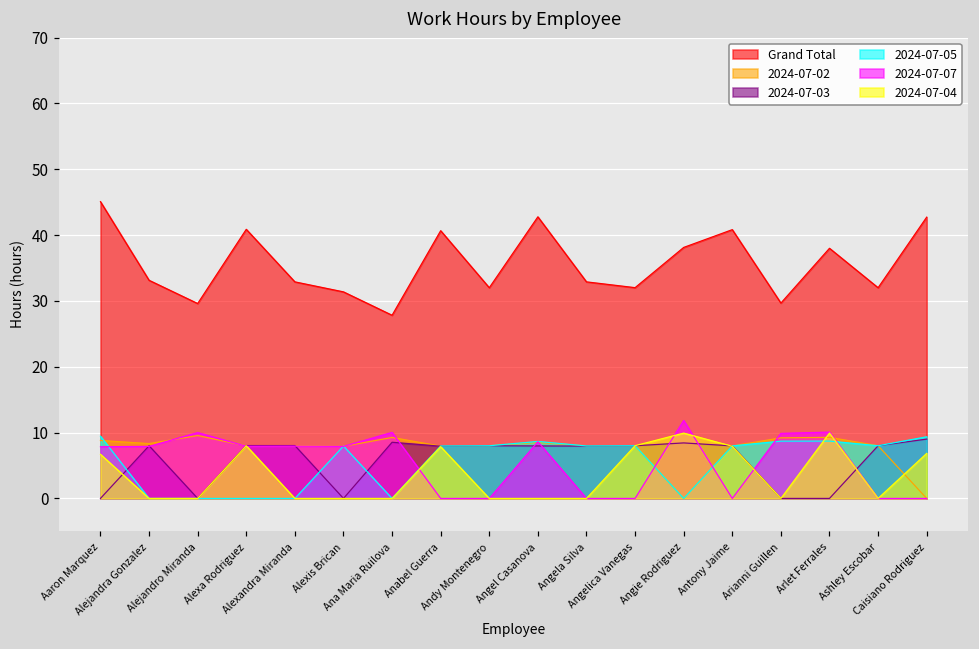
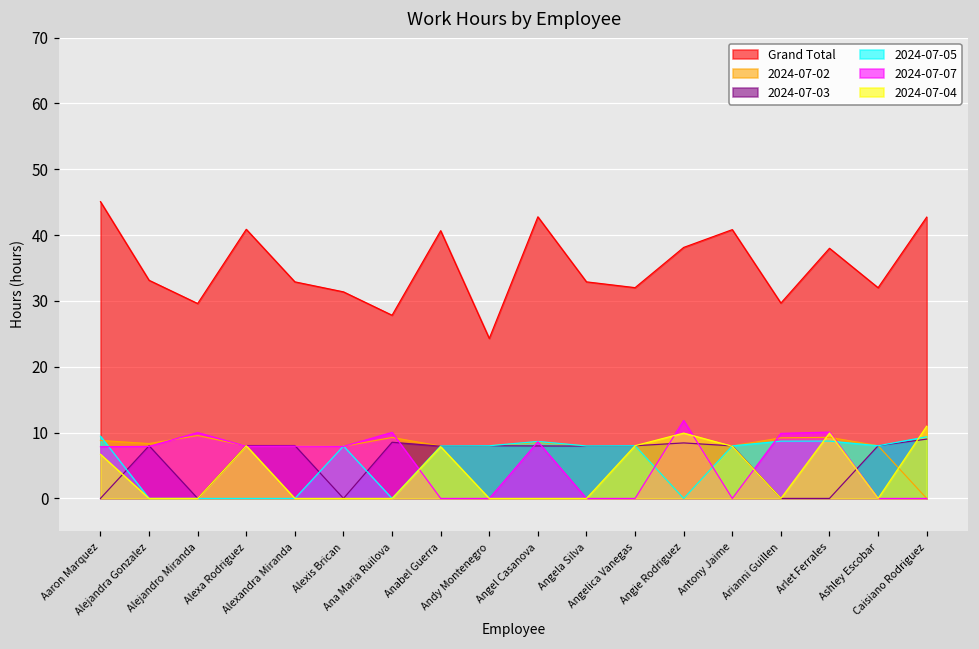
Grand Total, Andy Montenegro: 32 -> 24
2024-07-04, Caisiano Rodriguez: 7 -> 11
